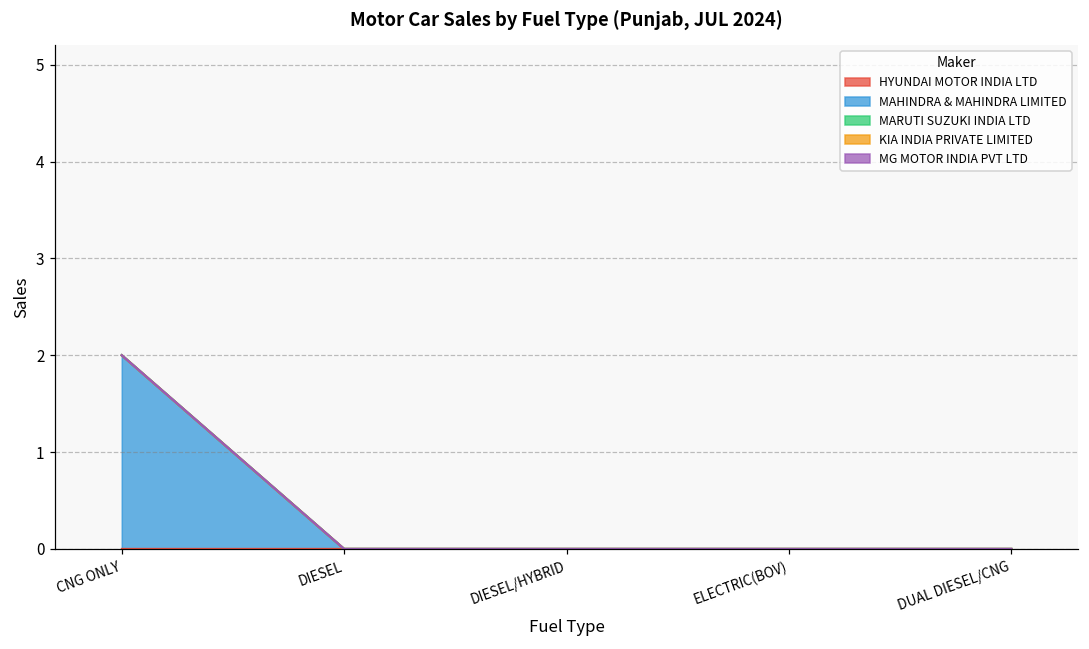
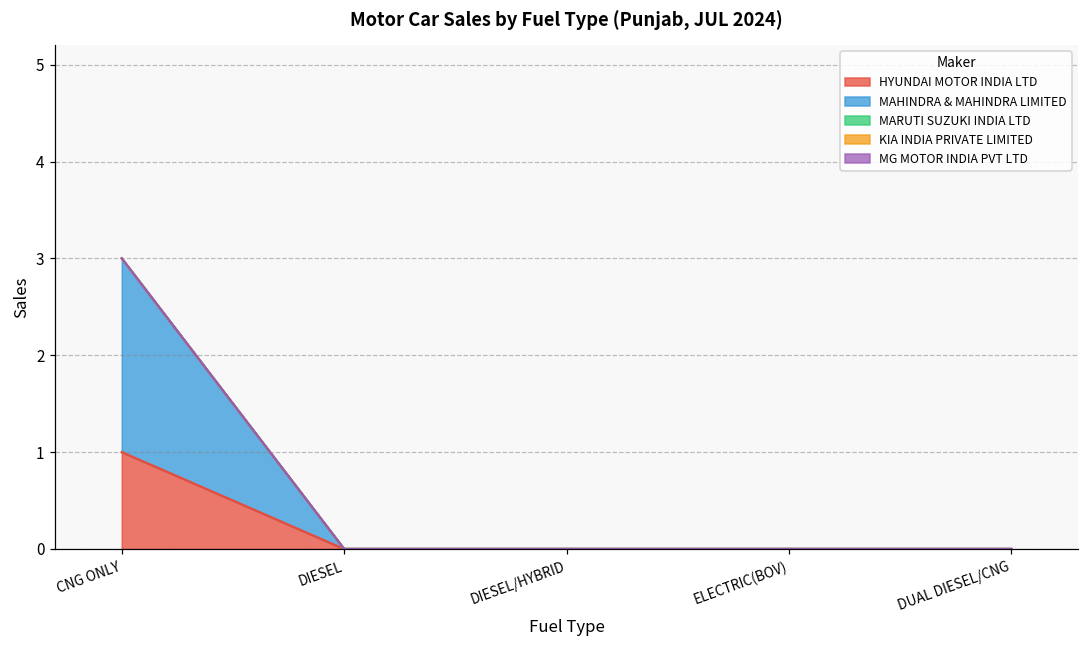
HYUNDAI MOTOR INDIA LTD, CNG ONLY: 0 -> 1
